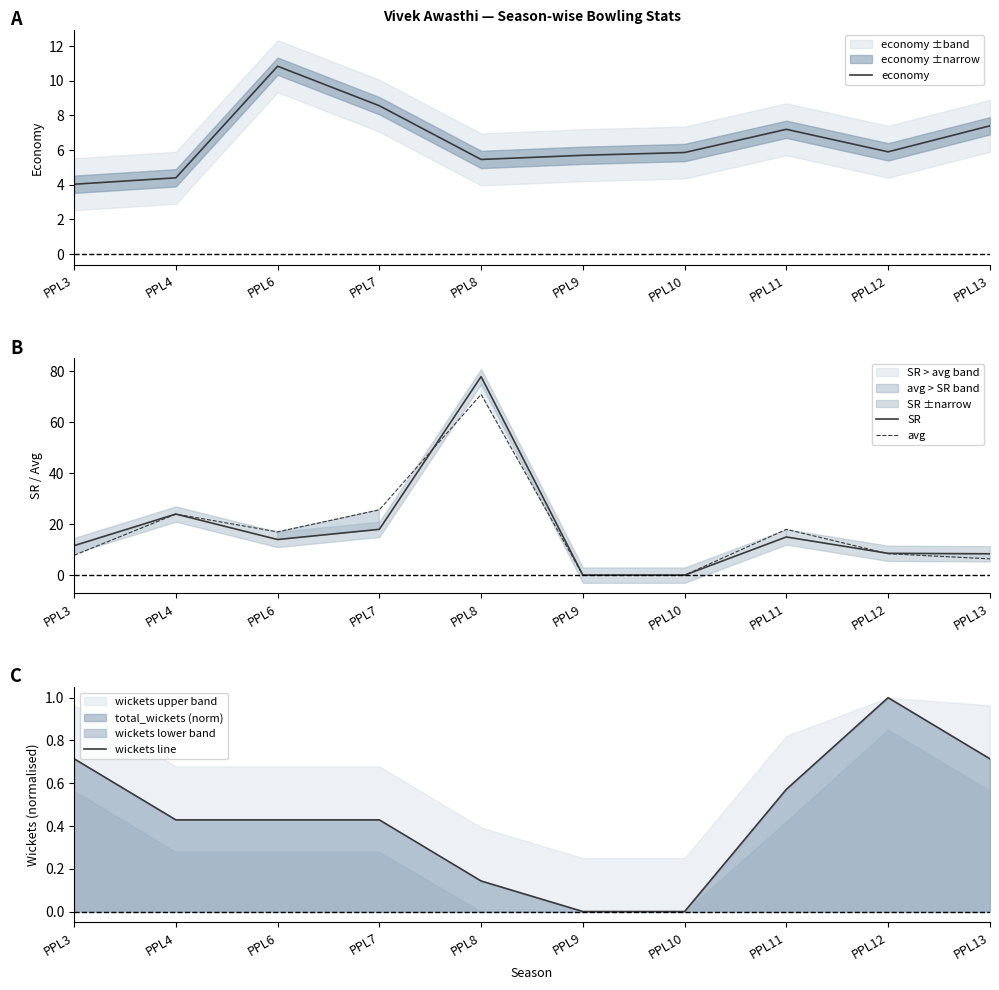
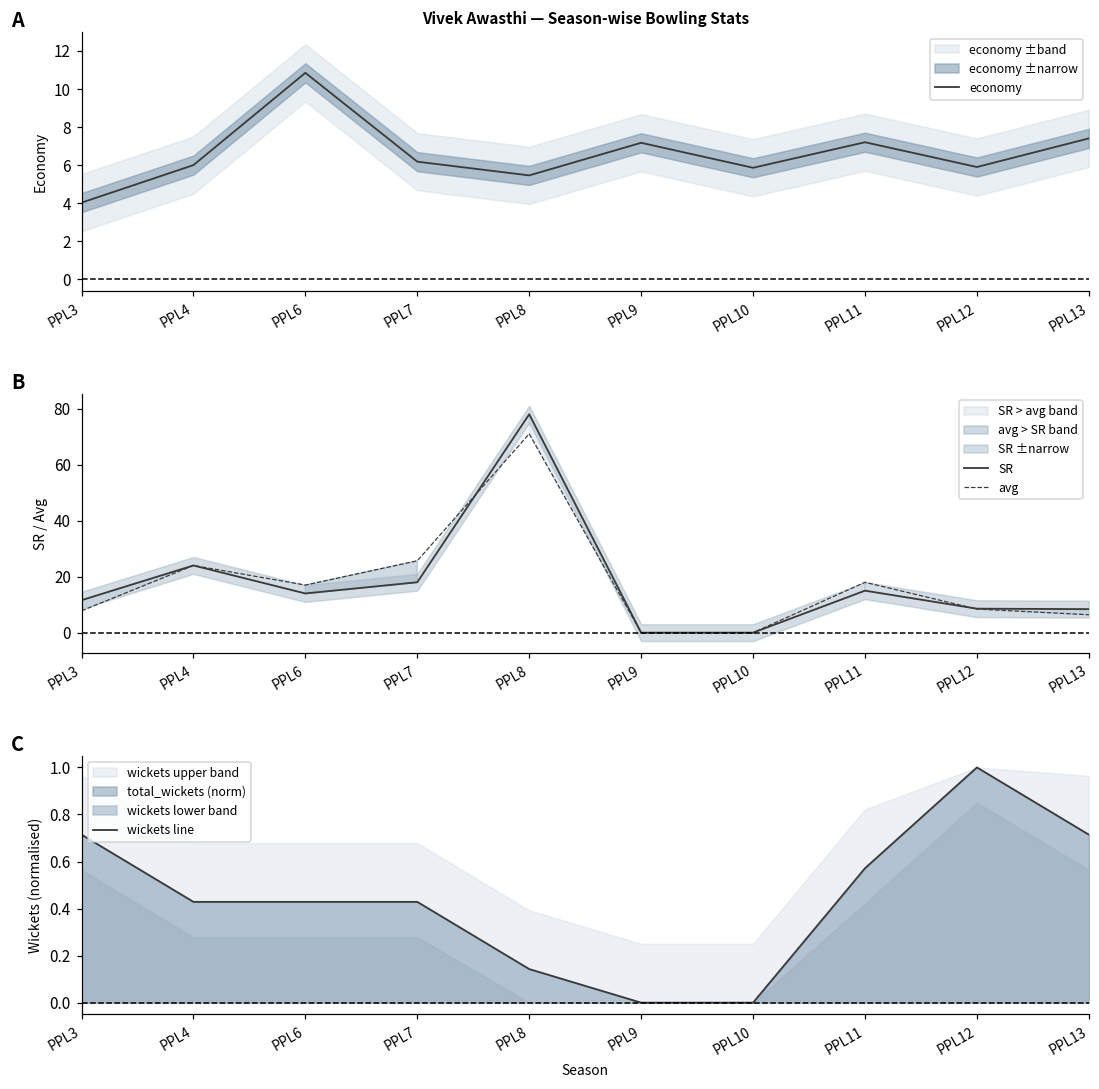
Vivek Awasthi — Season-wise Bowling Stats, economy, PPL4: 4.4 -> 6.0
Vivek Awasthi — Season-wise Bowling Stats, economy, PPL7: 8.6 -> 6.2
Vivek Awasthi — Season-wise Bowling Stats, economy, PPL9: 5.7 -> 7.2
